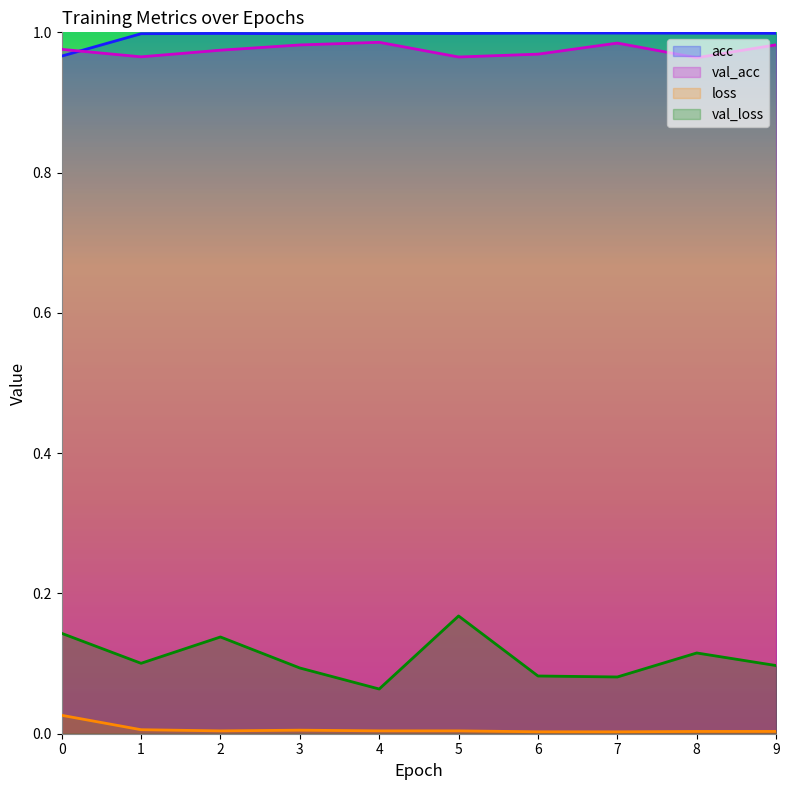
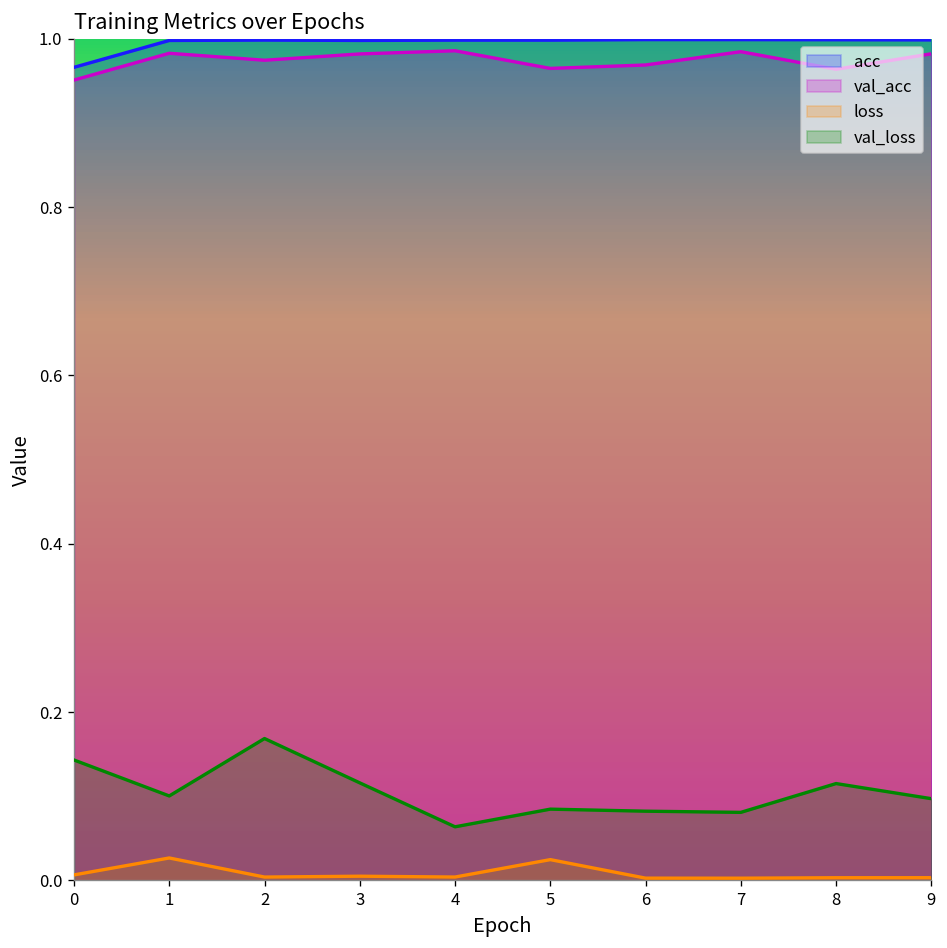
val_acc, 0: 0.98 -> 0.95
loss, 0: 0.03 -> 0.01
val_acc, 1: 0.97 -> 0.98
loss, 1: 0.01 -> 0.03
val_loss, 2: 0.14 -> 0.17
val_loss, 3: 0.09 -> 0.12
loss, 5: 0.00 -> 0.02
val_loss, 5: 0.17 -> 0.08
